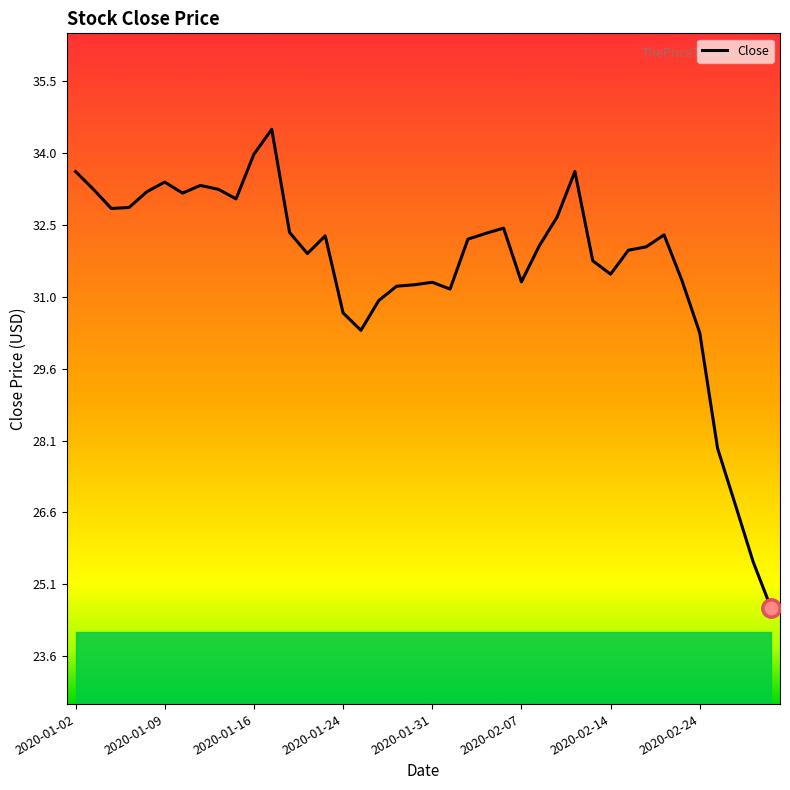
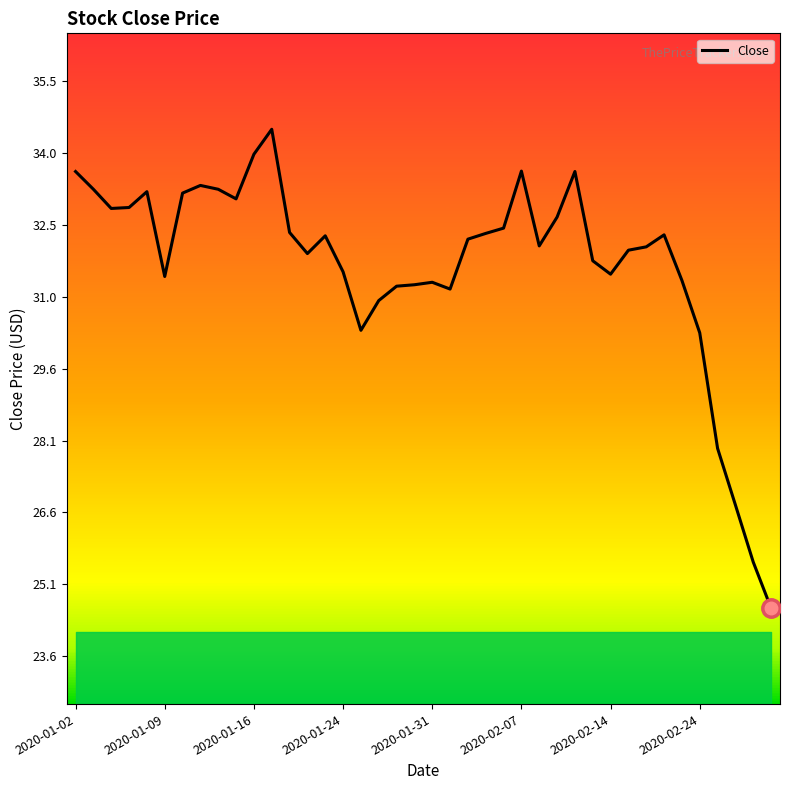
Close, 2020-01-09: 33.4 -> 31.5
Close, 2020-01-24: 30.7 -> 31.6
Close, 2020-02-07: 31.4 -> 33.7
